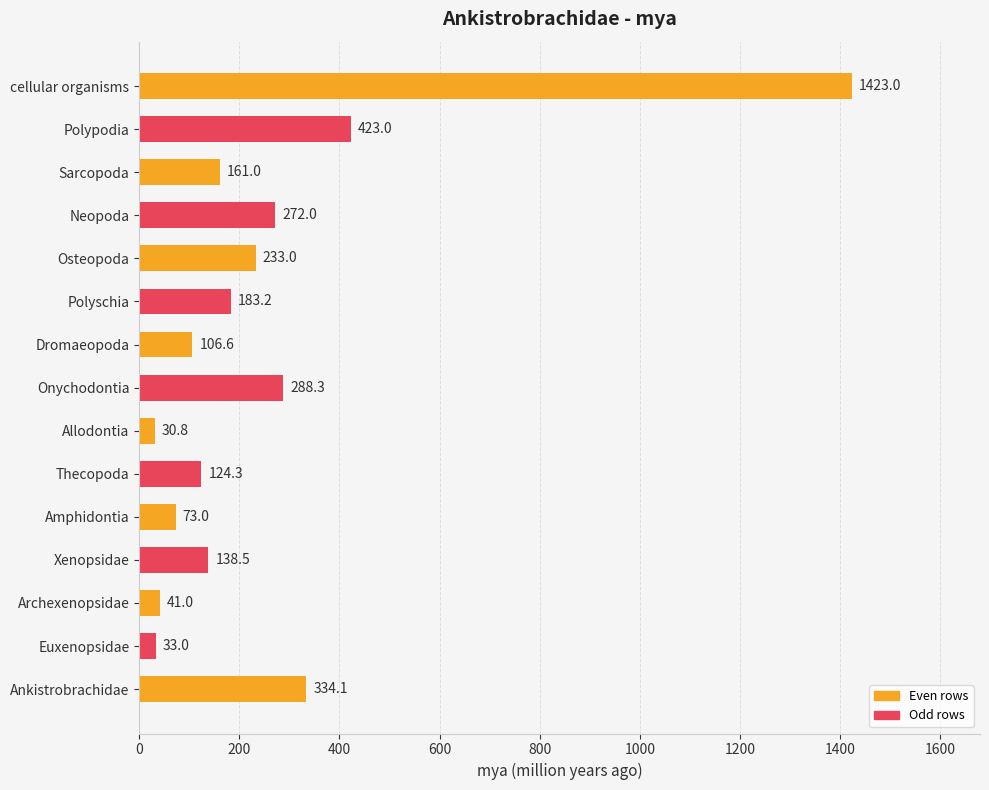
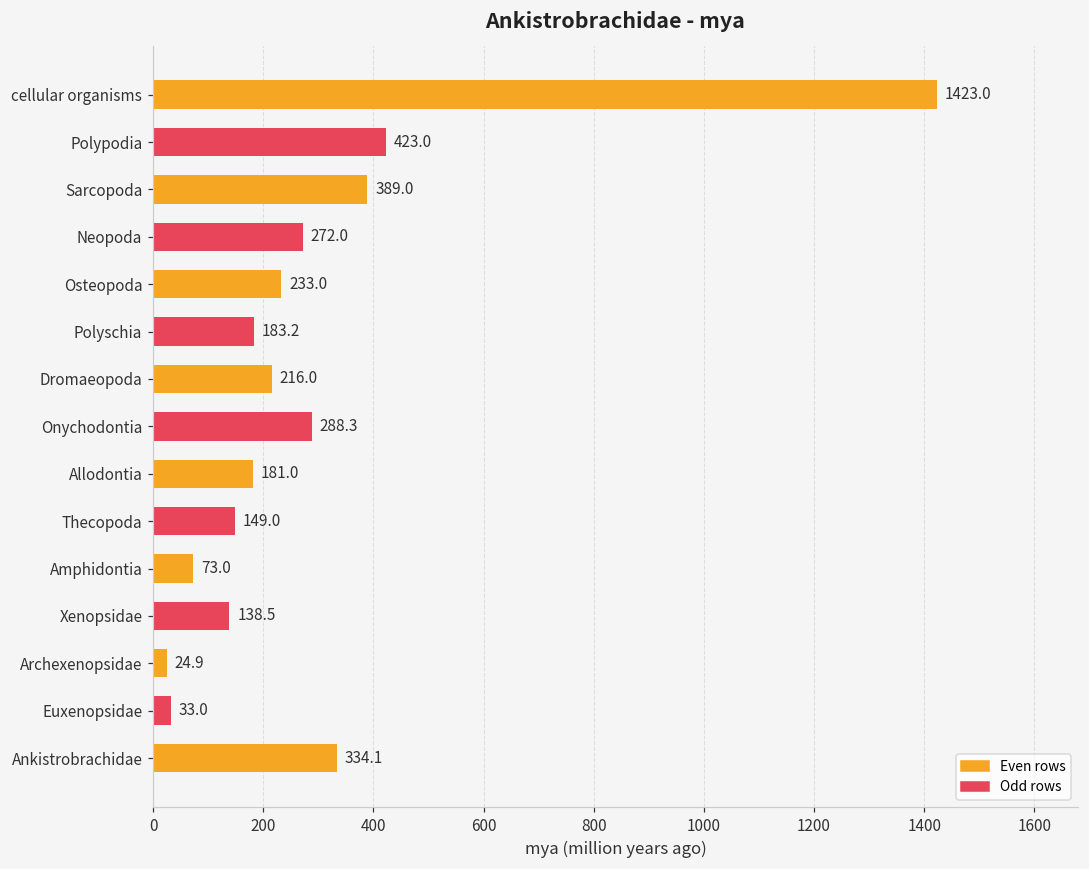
Sarcopoda: 161.0 -> 389.0
Dromaeopoda: 106.6 -> 216.0
Allodontia: 30.8 -> 181.0
Thecopoda: 124.3 -> 149.0
Archexenopsidae: 41.0 -> 24.9
